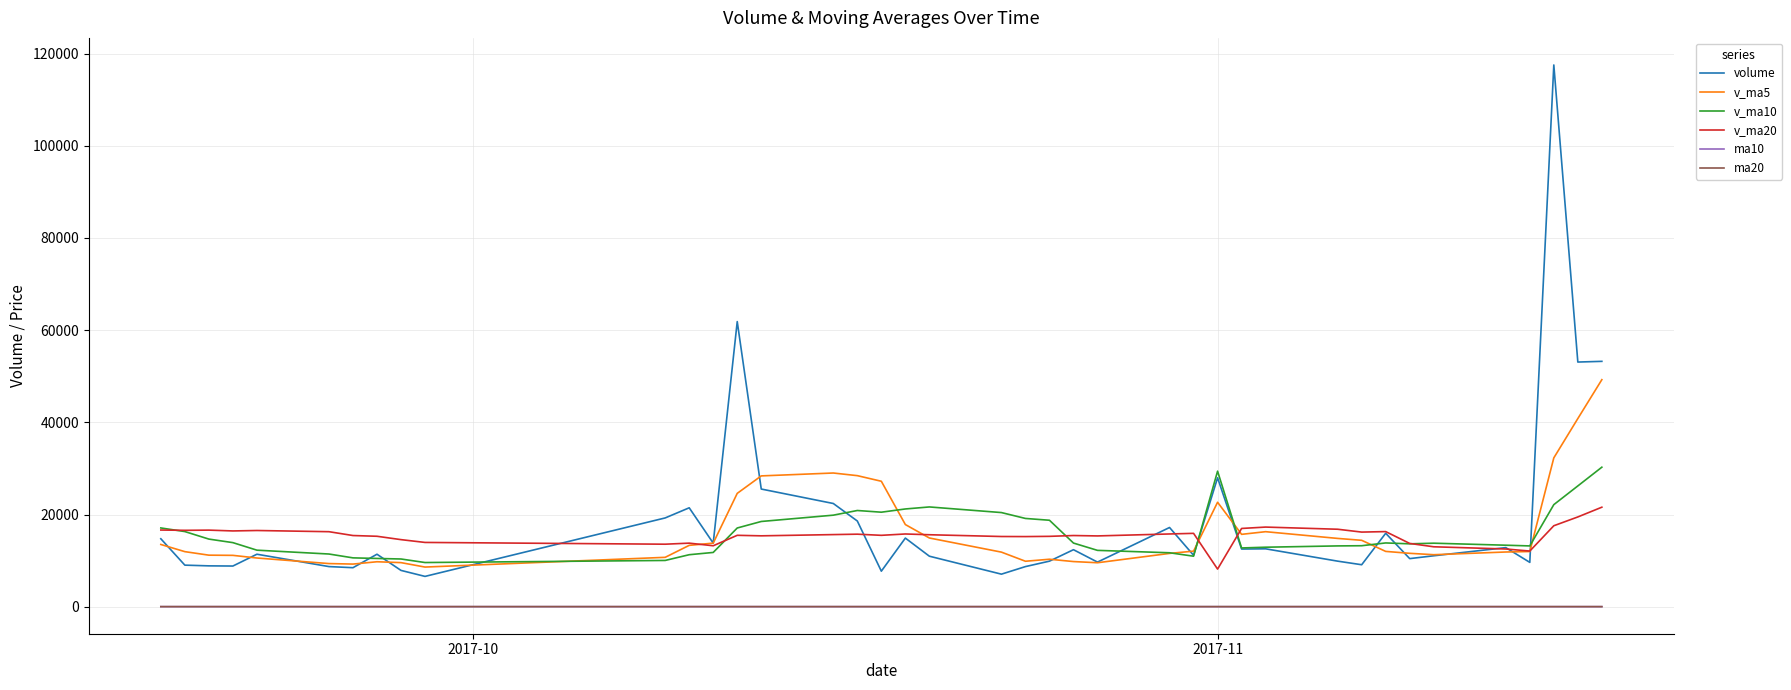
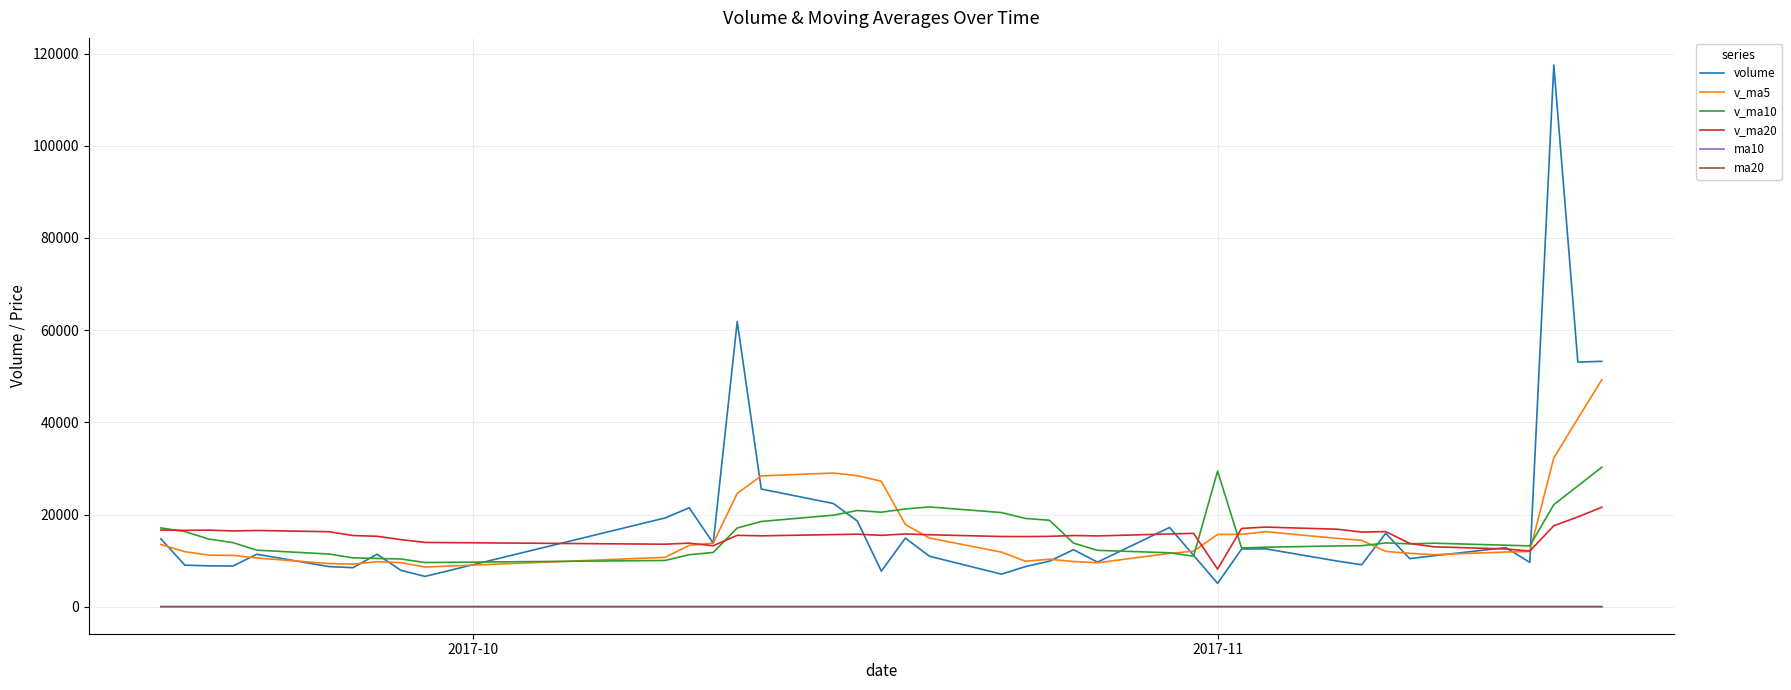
volume, 2017-11: 28000 -> 5000
v_ma5, 2017-11: 23000 -> 16000
